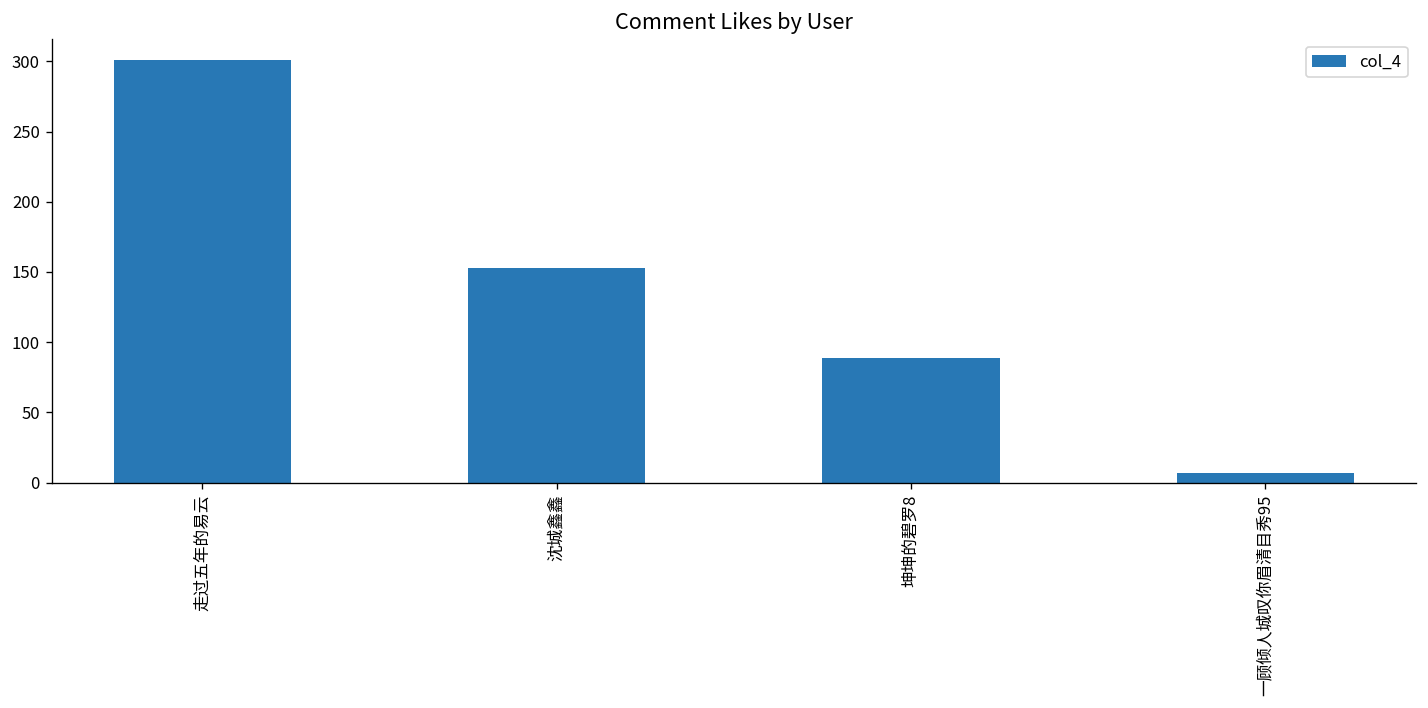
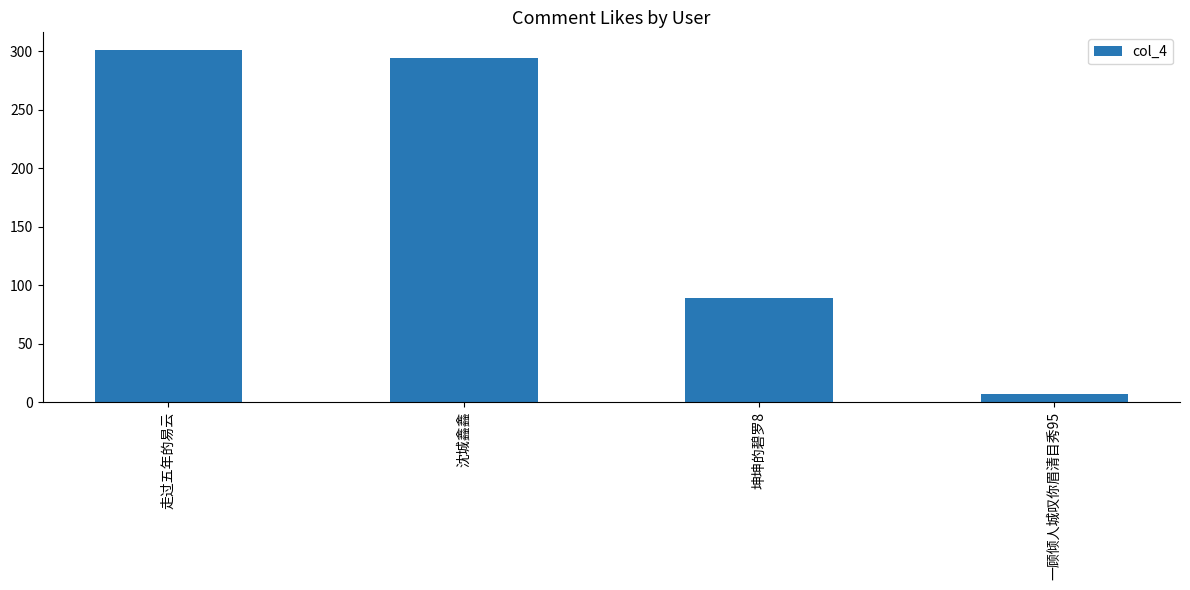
沈城鑫鑫: 153 -> 294
